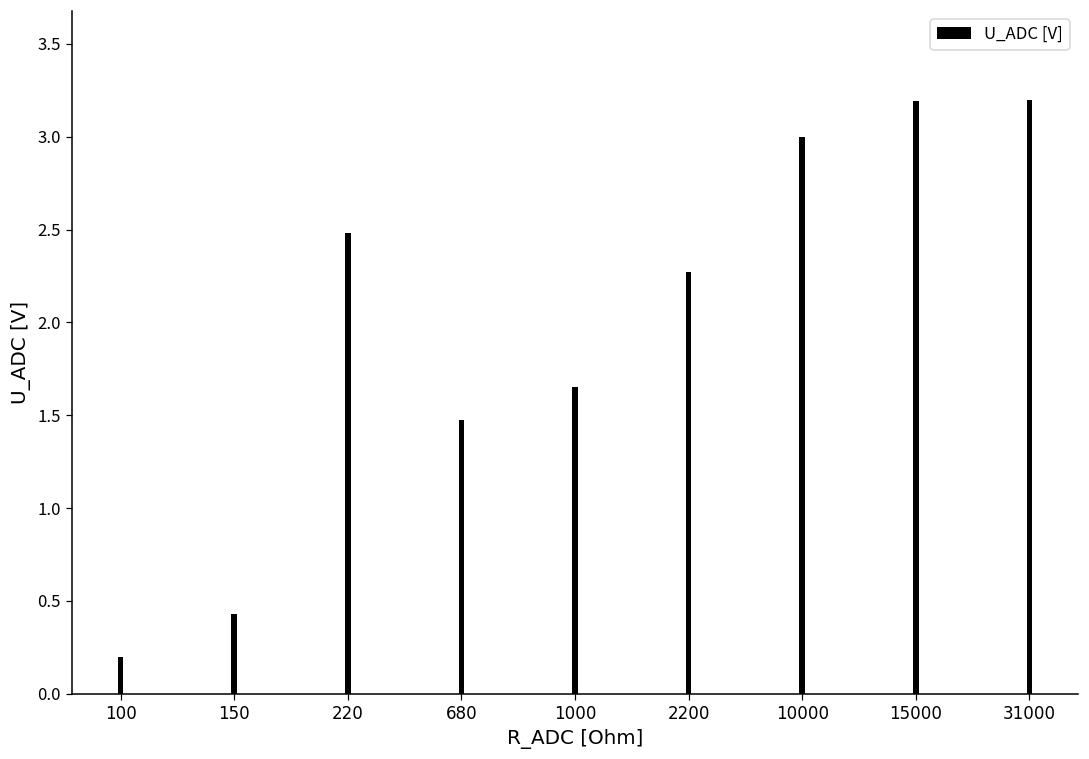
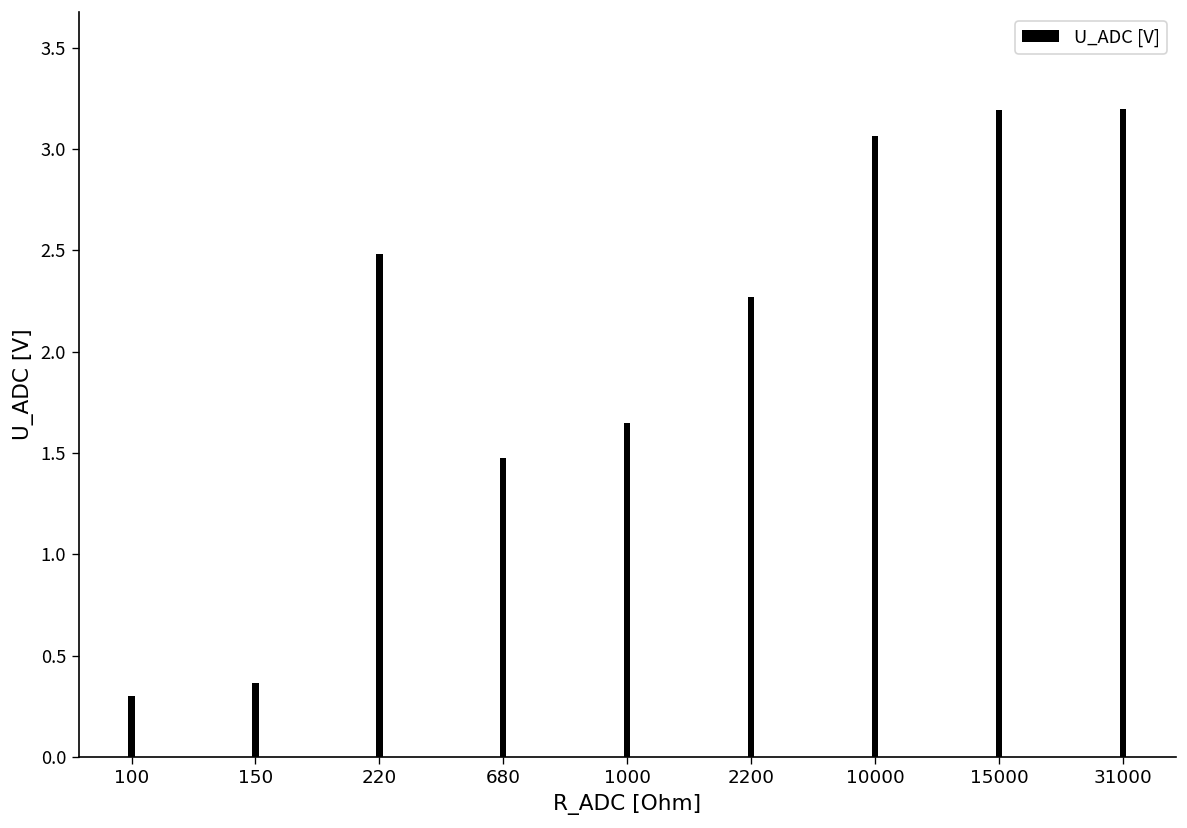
100: 0.2 -> 0.3
150: 0.43 -> 0.37
10000: 3.00 -> 3.07
